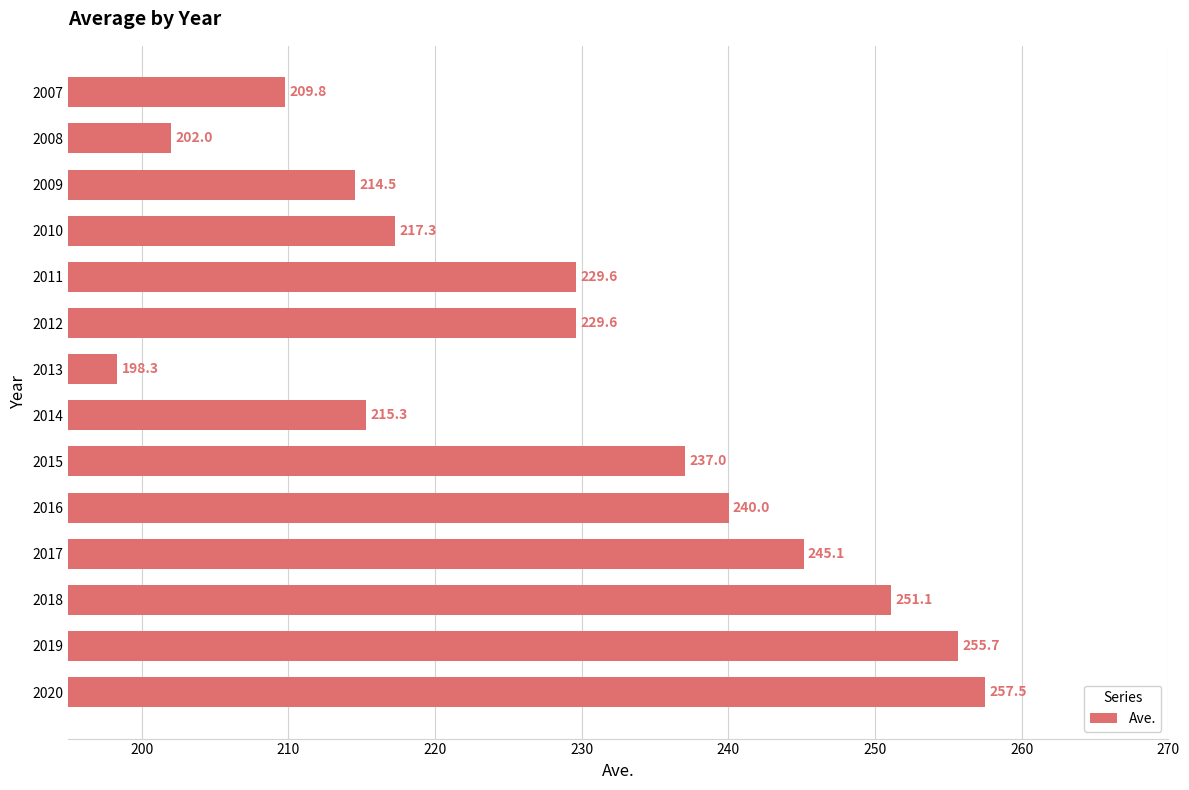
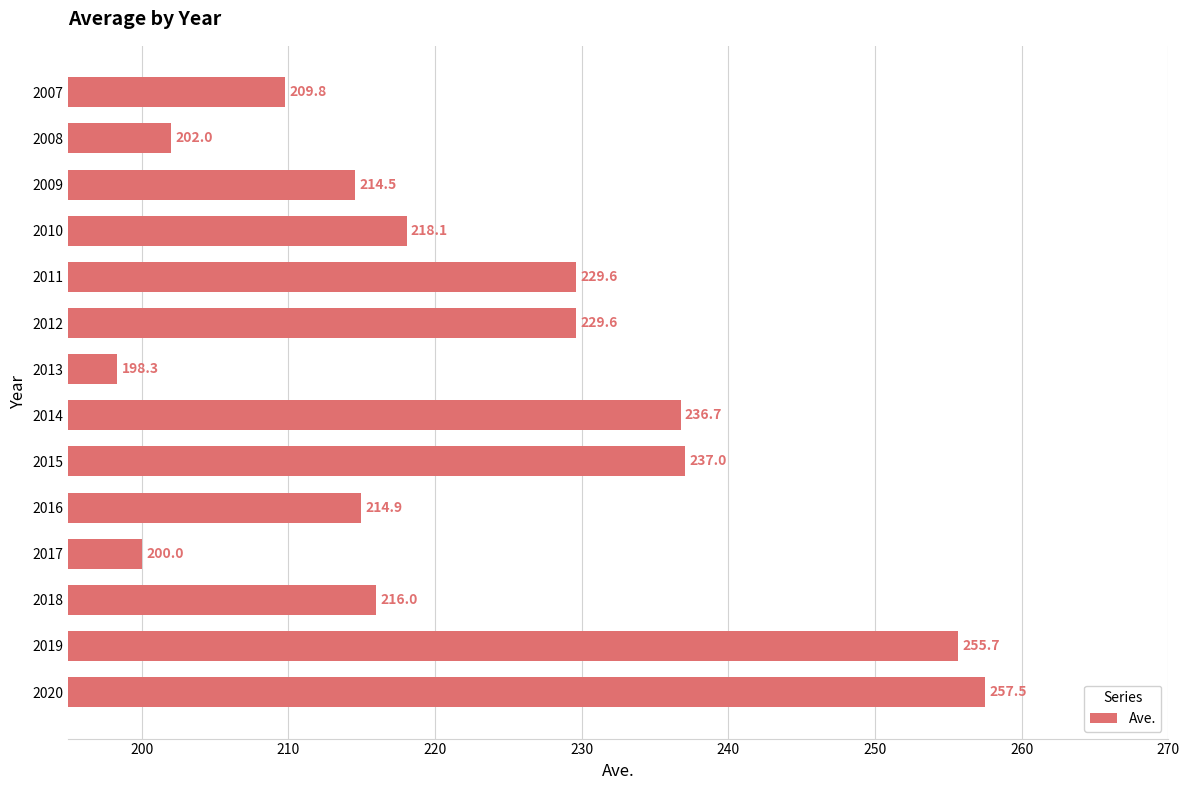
2010: 217.3 -> 218.1
2014: 215.3 -> 236.7
2016: 240.0 -> 214.9
2017: 245.1 -> 200.0
2018: 251.1 -> 216.0
